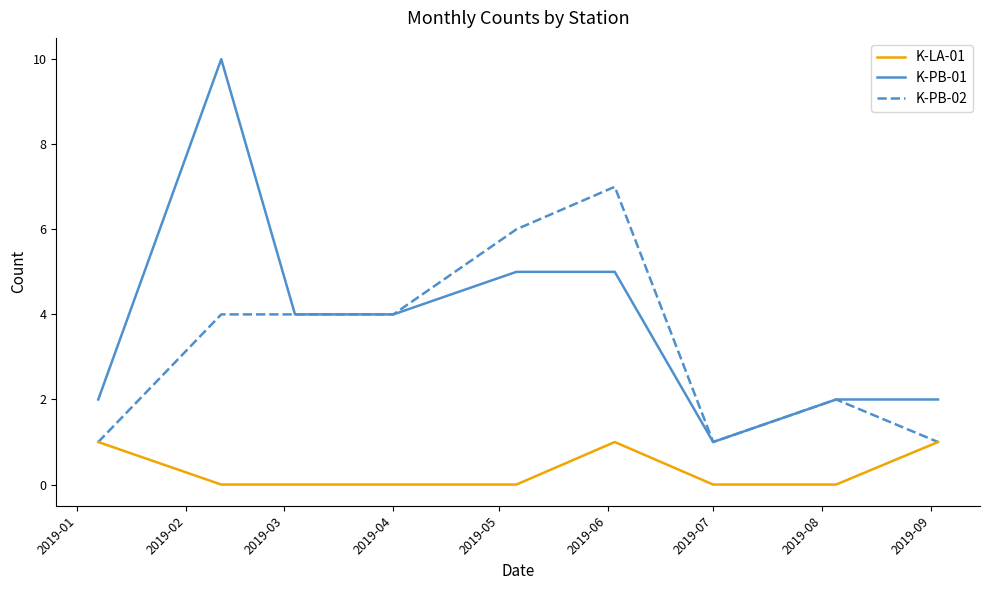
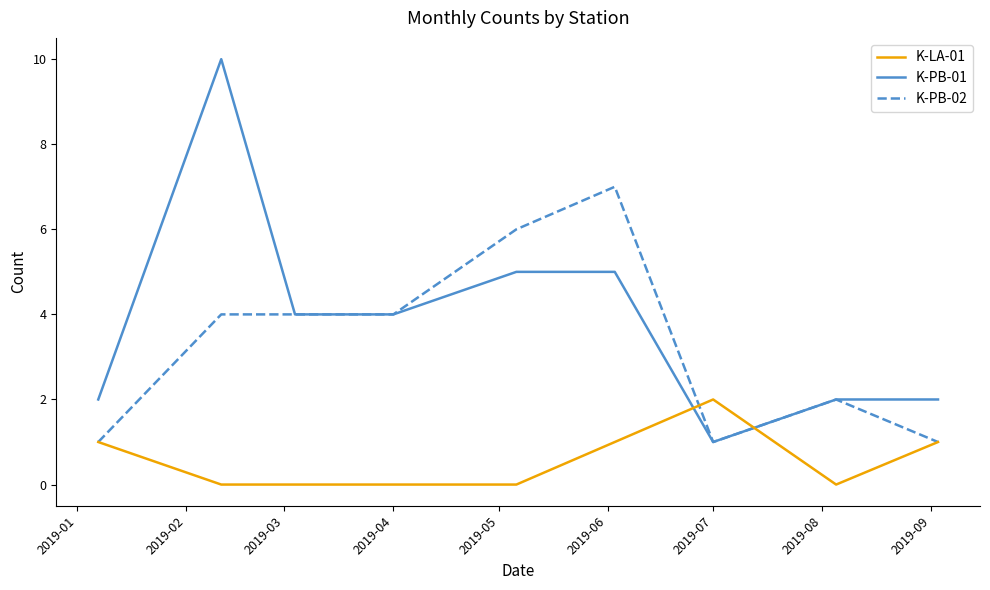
K-LA-01, 2019-07: 0 -> 2
